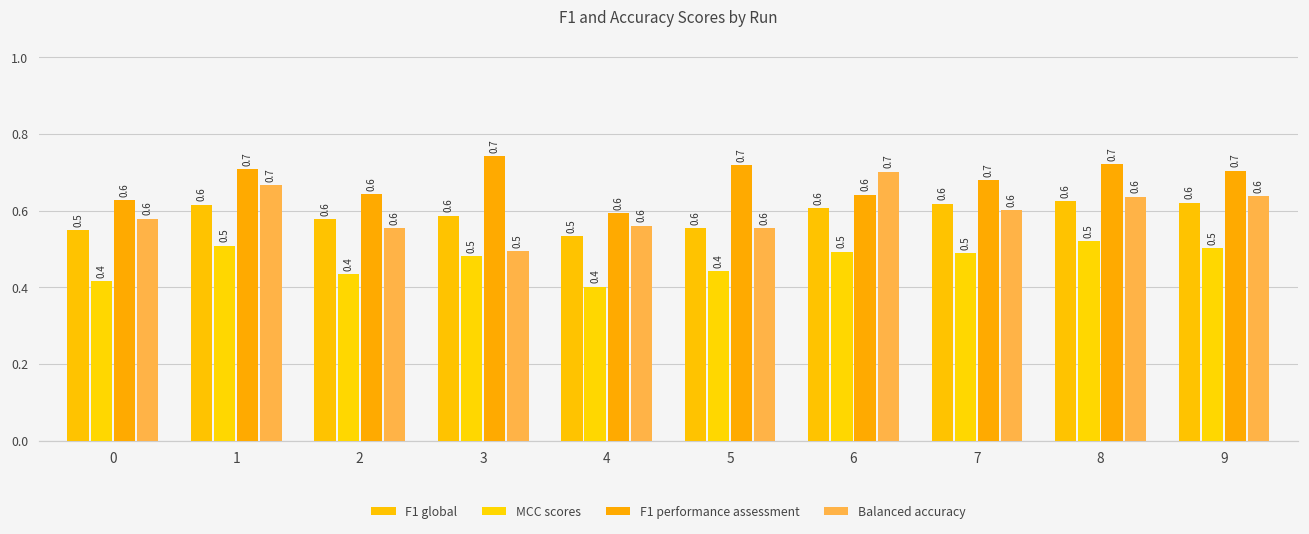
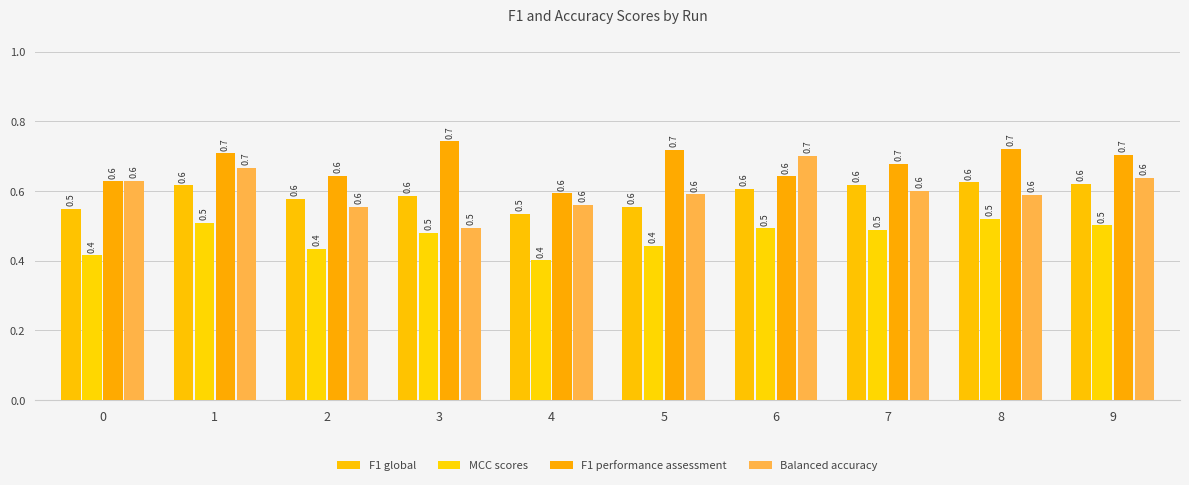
Balanced accuracy, 0: 0.58 -> 0.63
Balanced accuracy, 5: 0.55 -> 0.59
Balanced accuracy, 8: 0.64 -> 0.59
